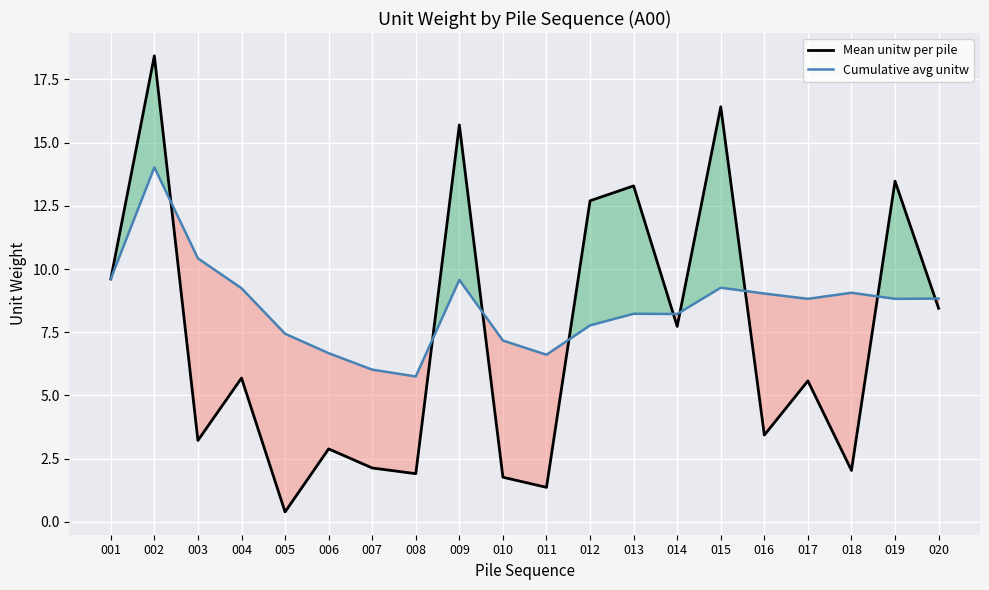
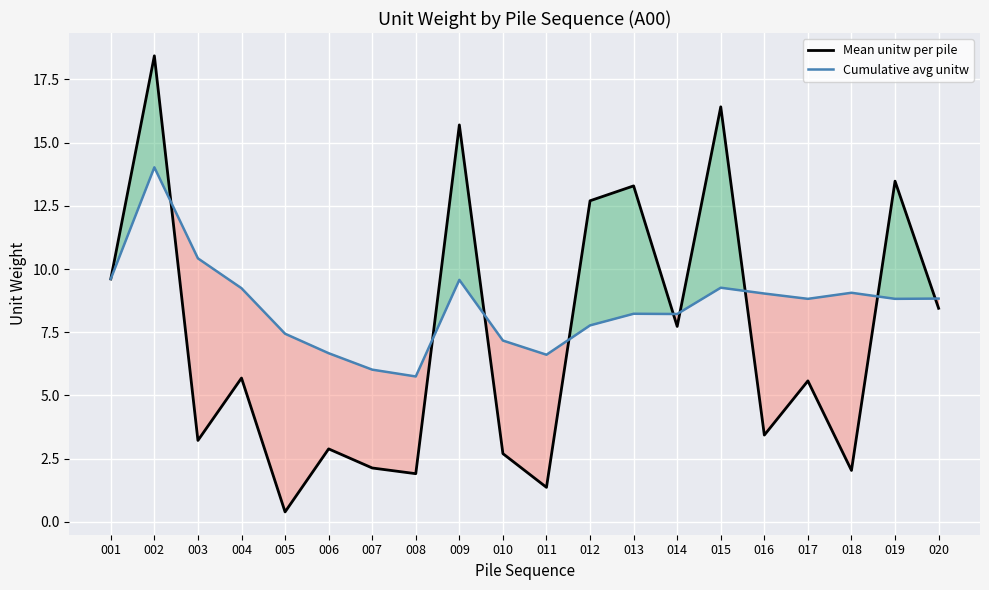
Mean unitw per pile, 010: 1.8 -> 2.7
